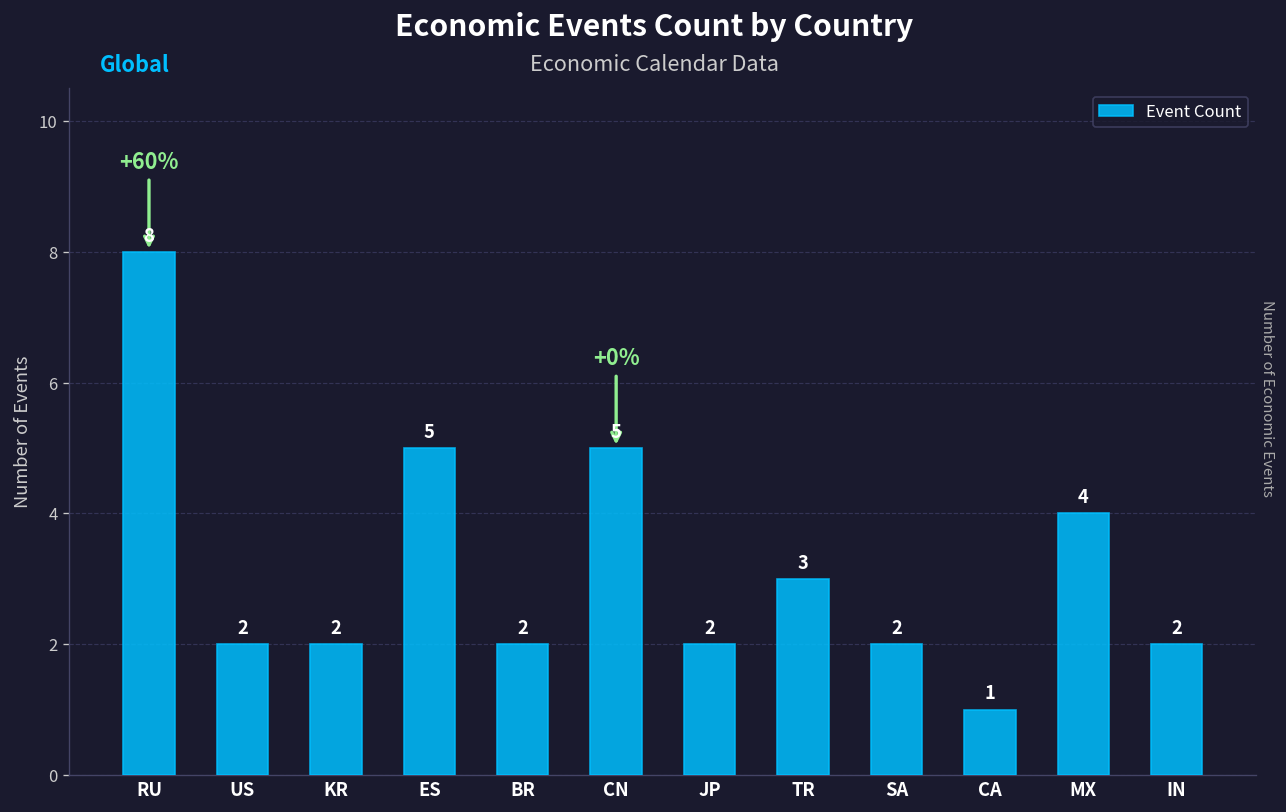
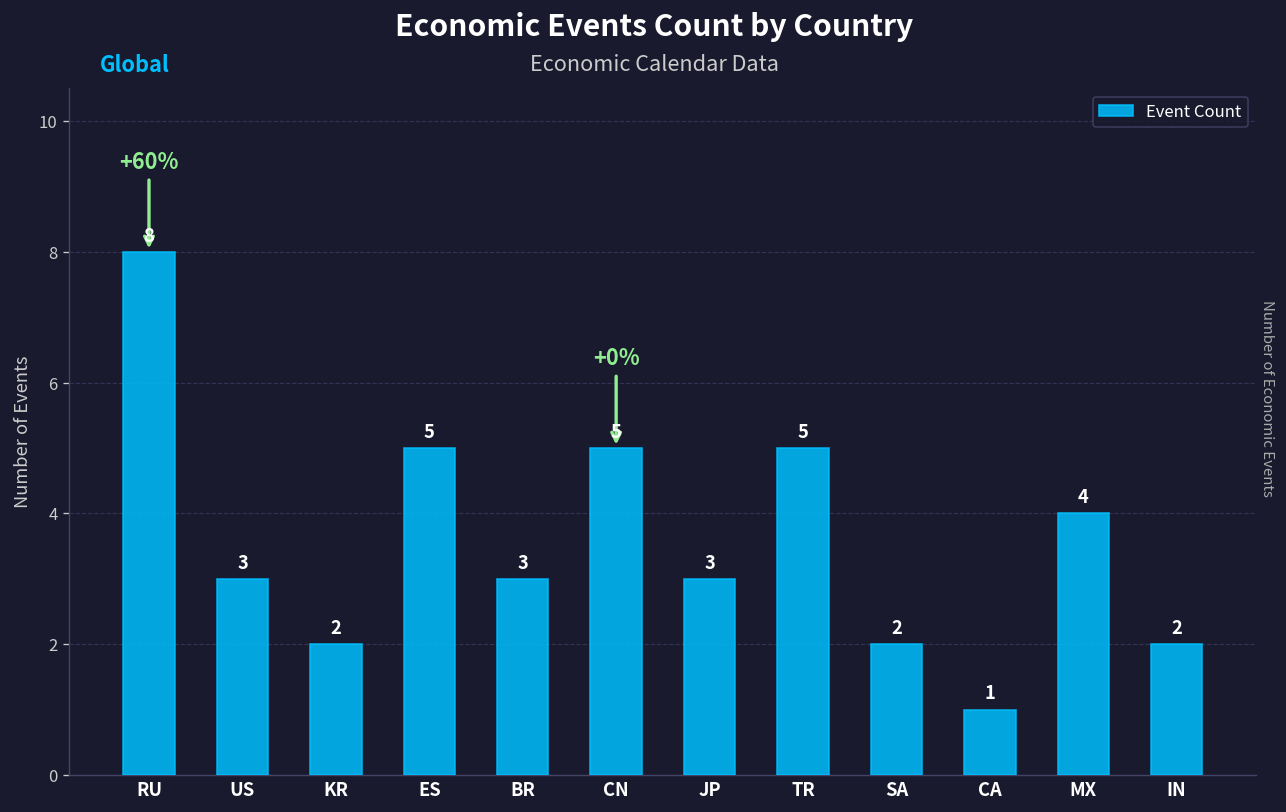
US: 2 -> 3
BR: 2 -> 3
JP: 2 -> 3
TR: 3 -> 5
